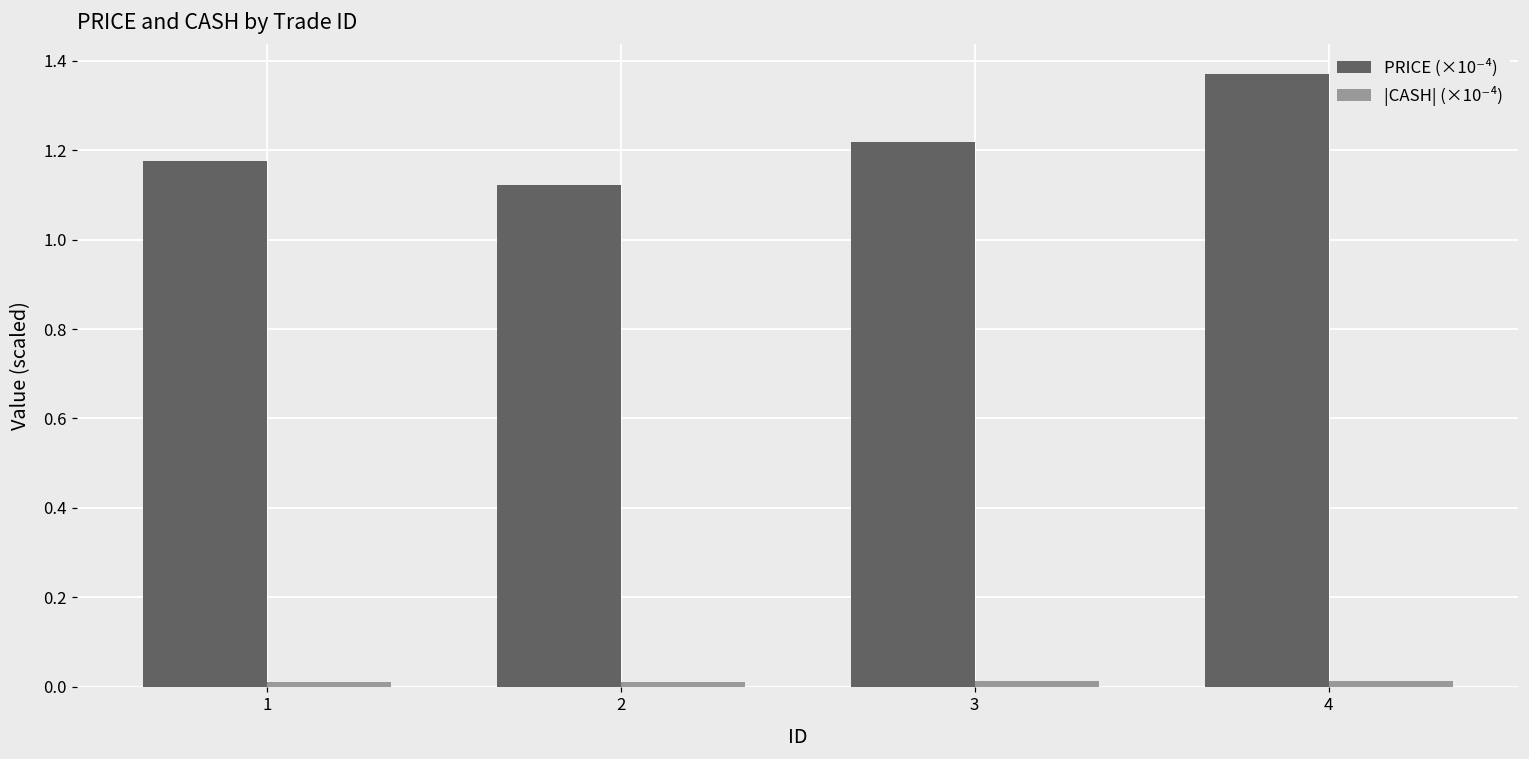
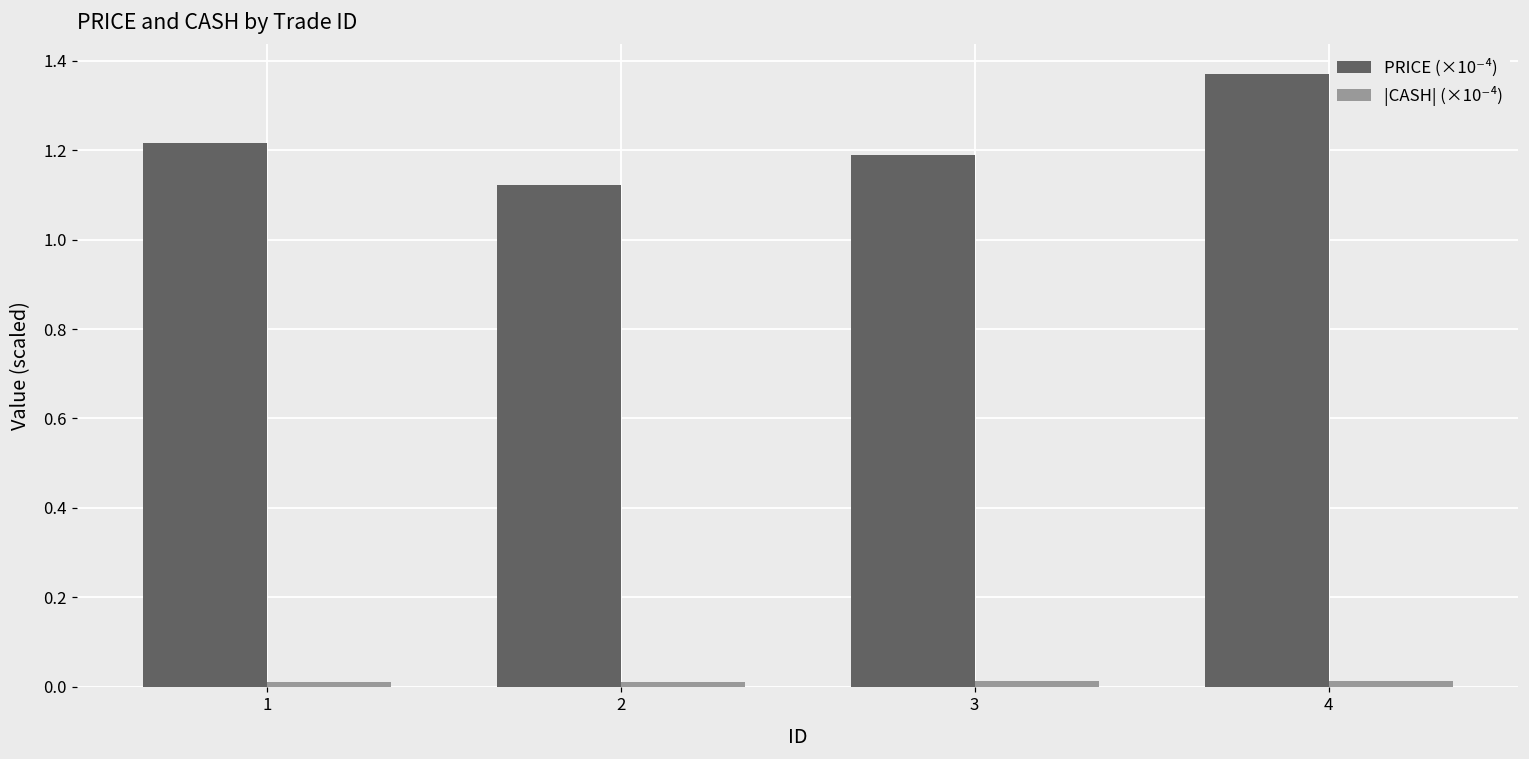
PRICE (×10⁻⁴), 1: 1.18 -> 1.22
PRICE (×10⁻⁴), 3: 1.22 -> 1.19
